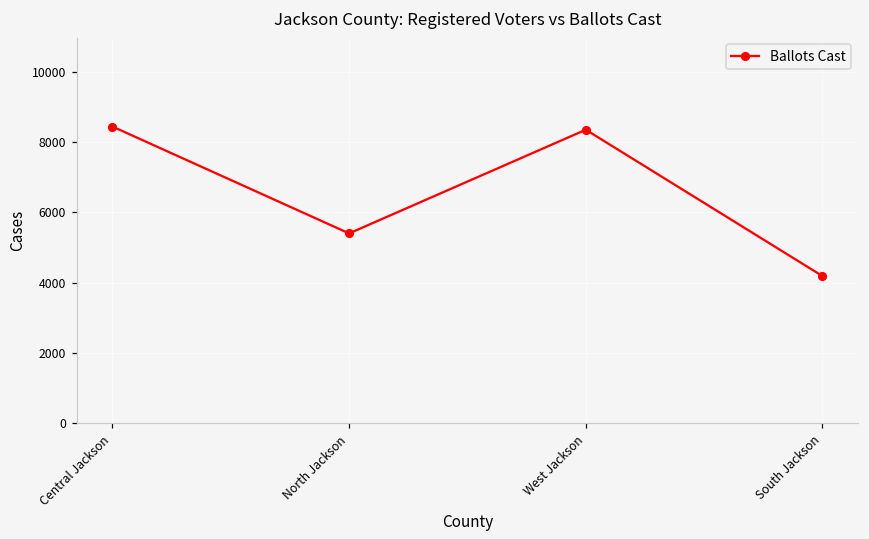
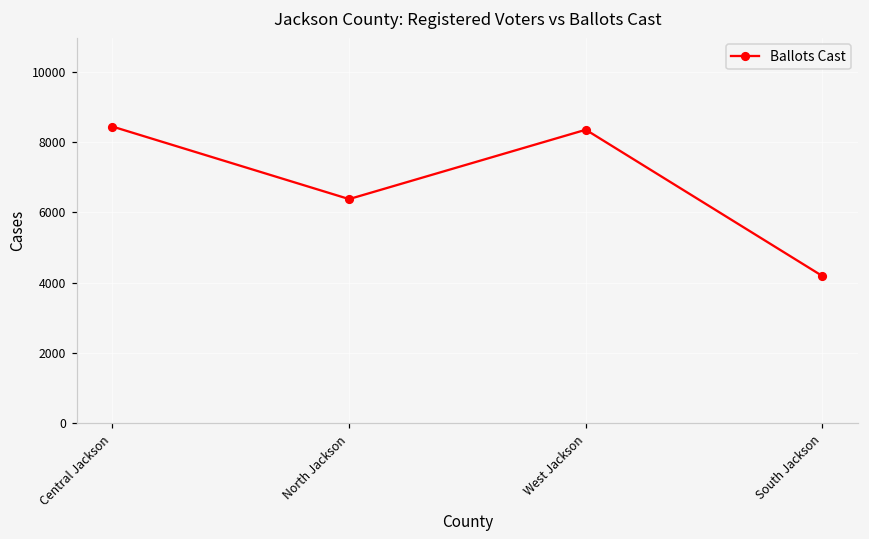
North Jackson: 5400 -> 6400
